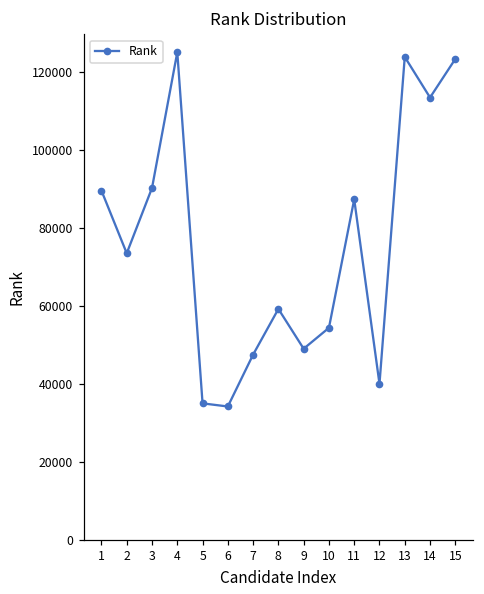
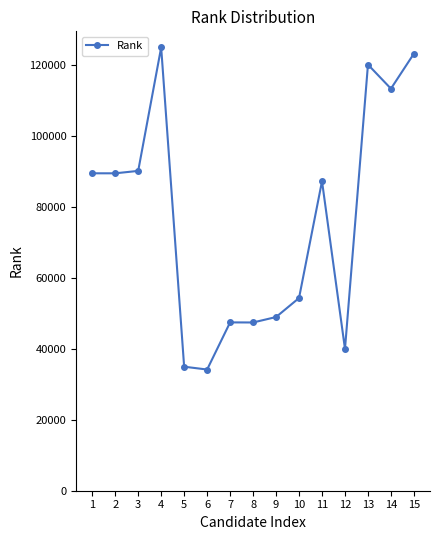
2: 73000 -> 89000
8: 59000 -> 47000
13: 124000 -> 120000
